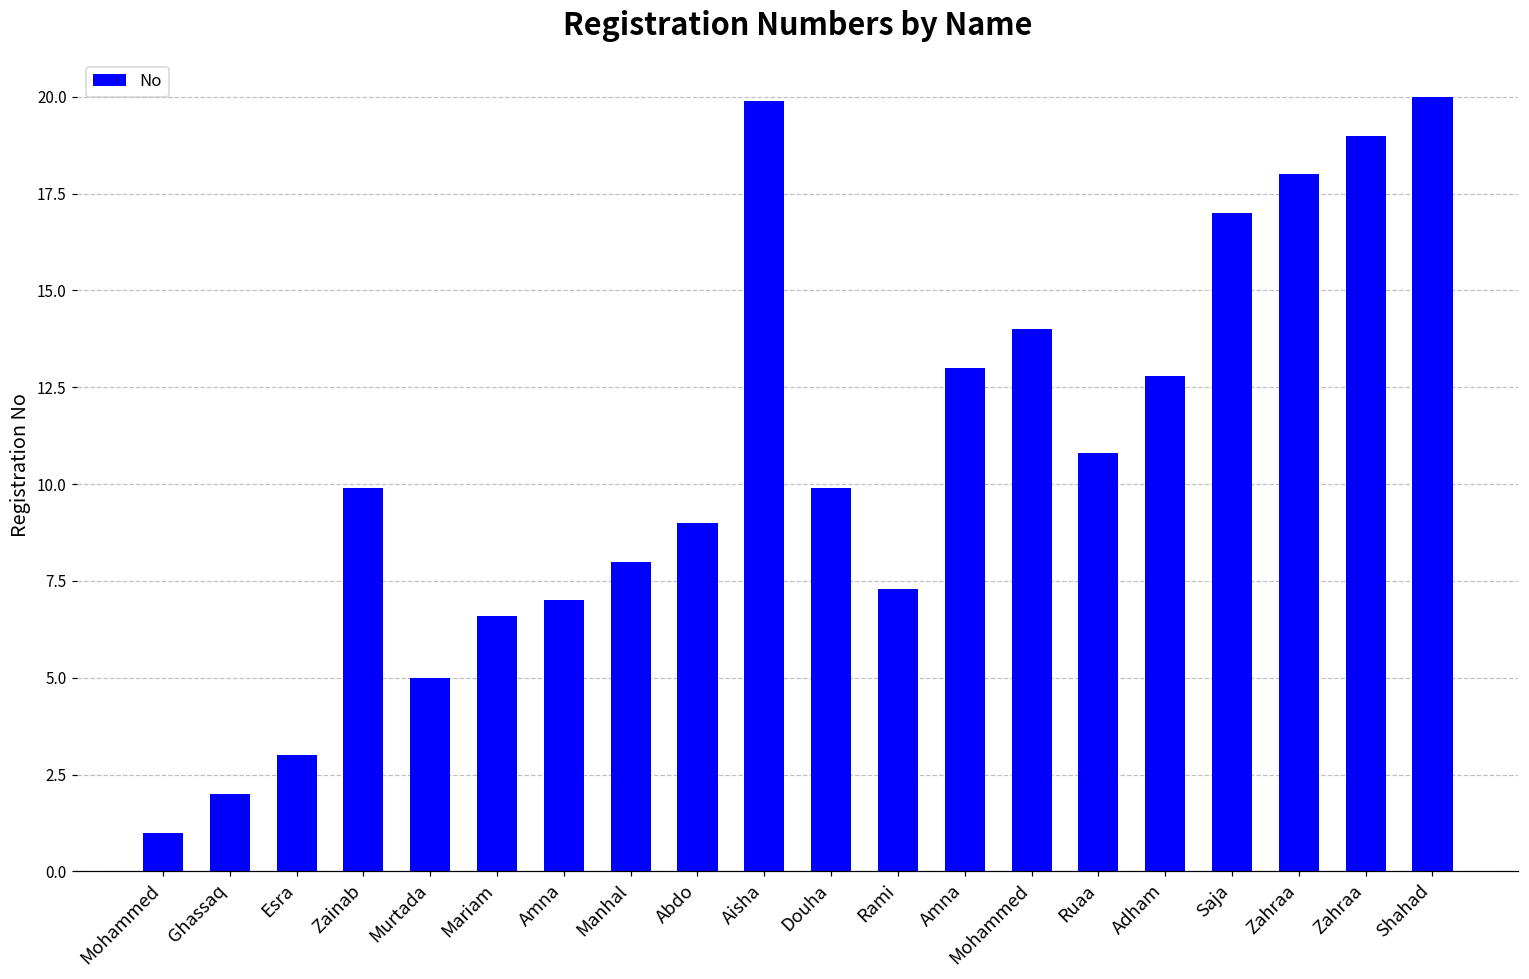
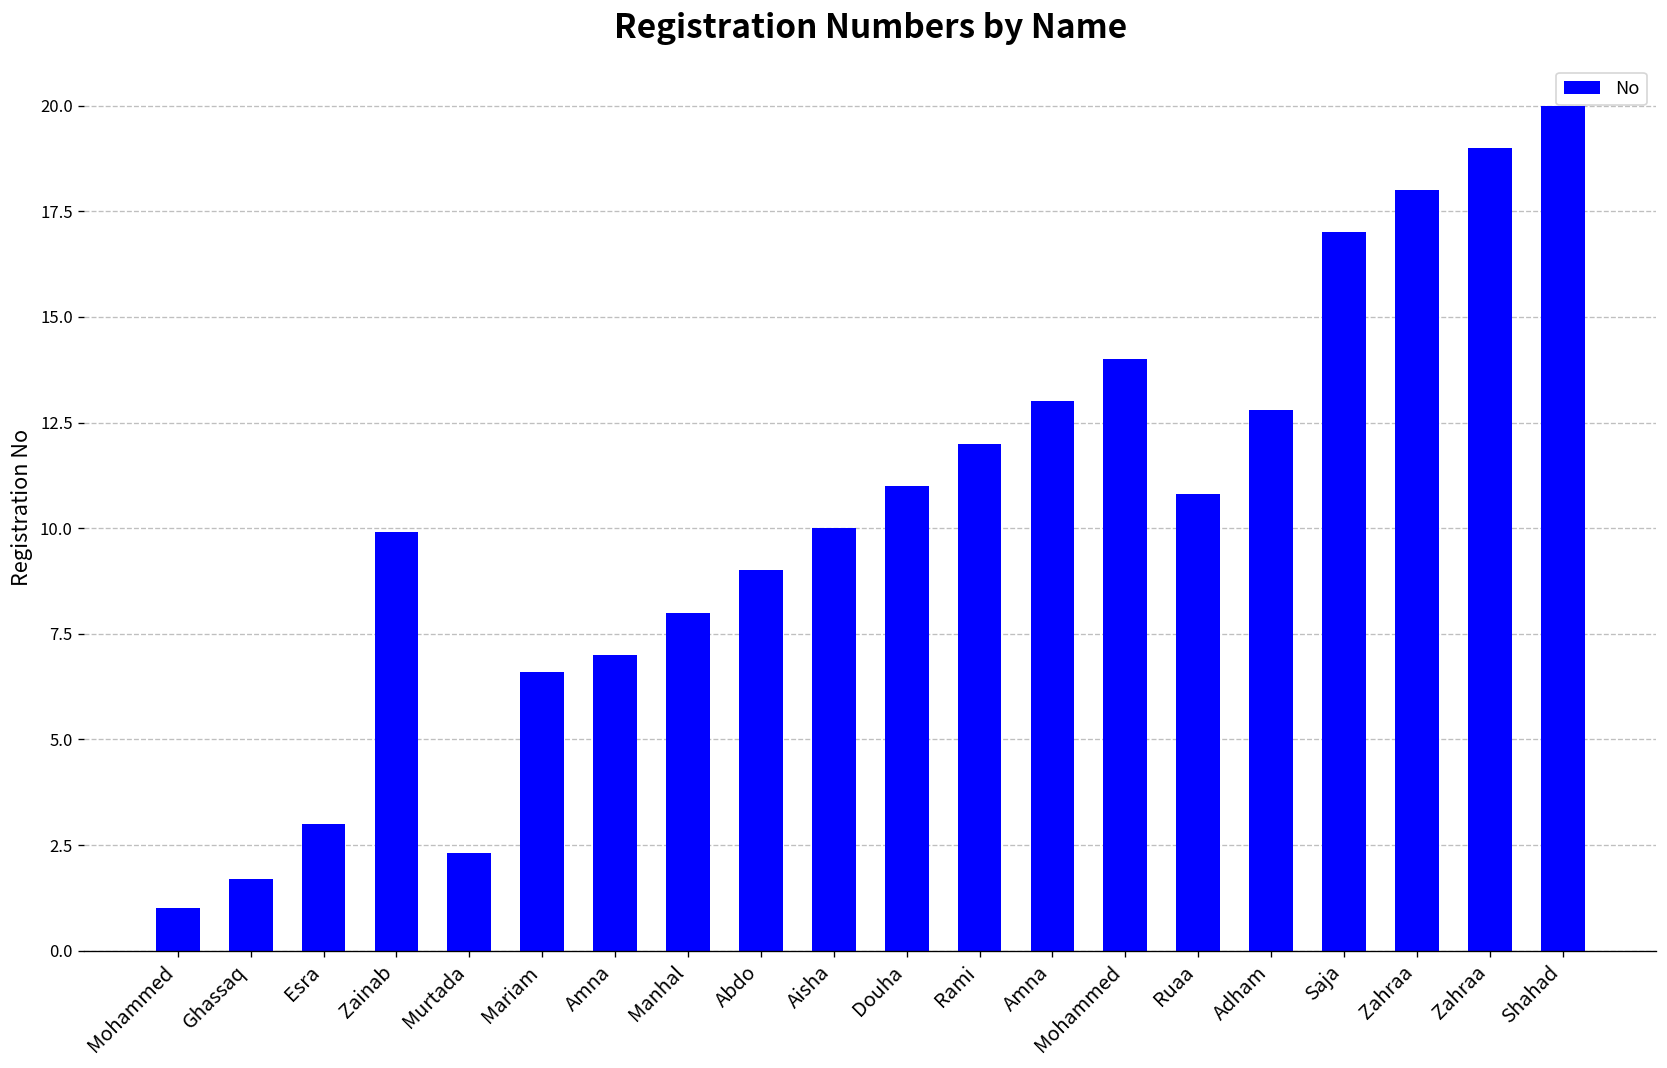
Ghassaq: 2.0 -> 1.7
Murtada: 5.0 -> 2.3
Aisha: 19.9 -> 10.0
Douha: 9.9 -> 11.0
Rami: 7.3 -> 12.0
